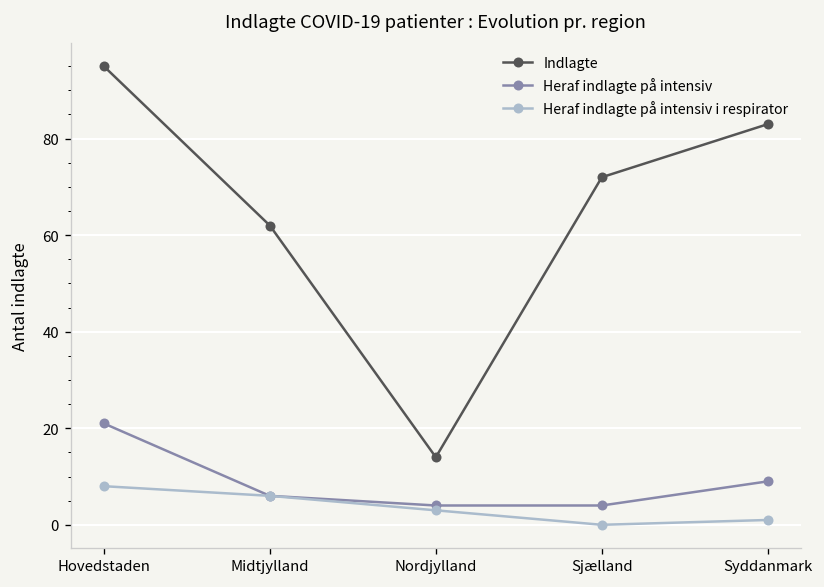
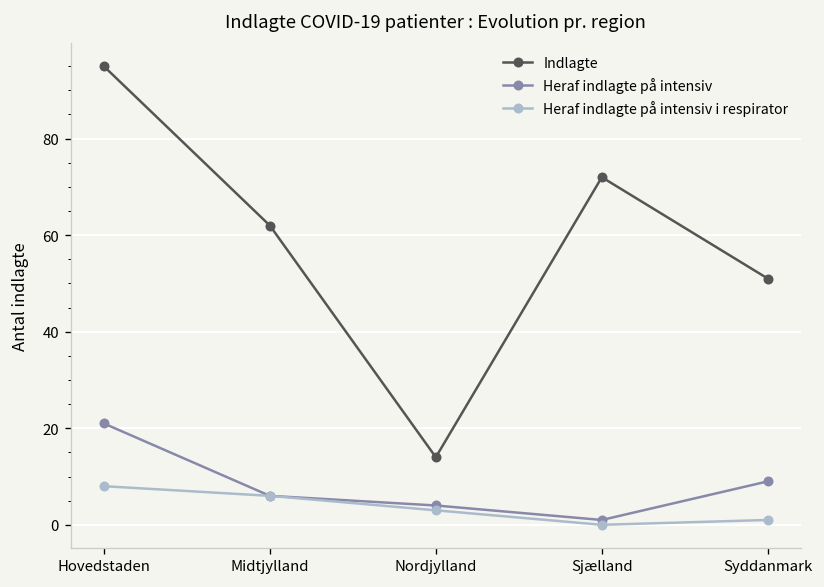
Heraf indlagte på intensiv, Sjælland: 4 -> 1
Indlagte, Syddanmark: 83 -> 51
